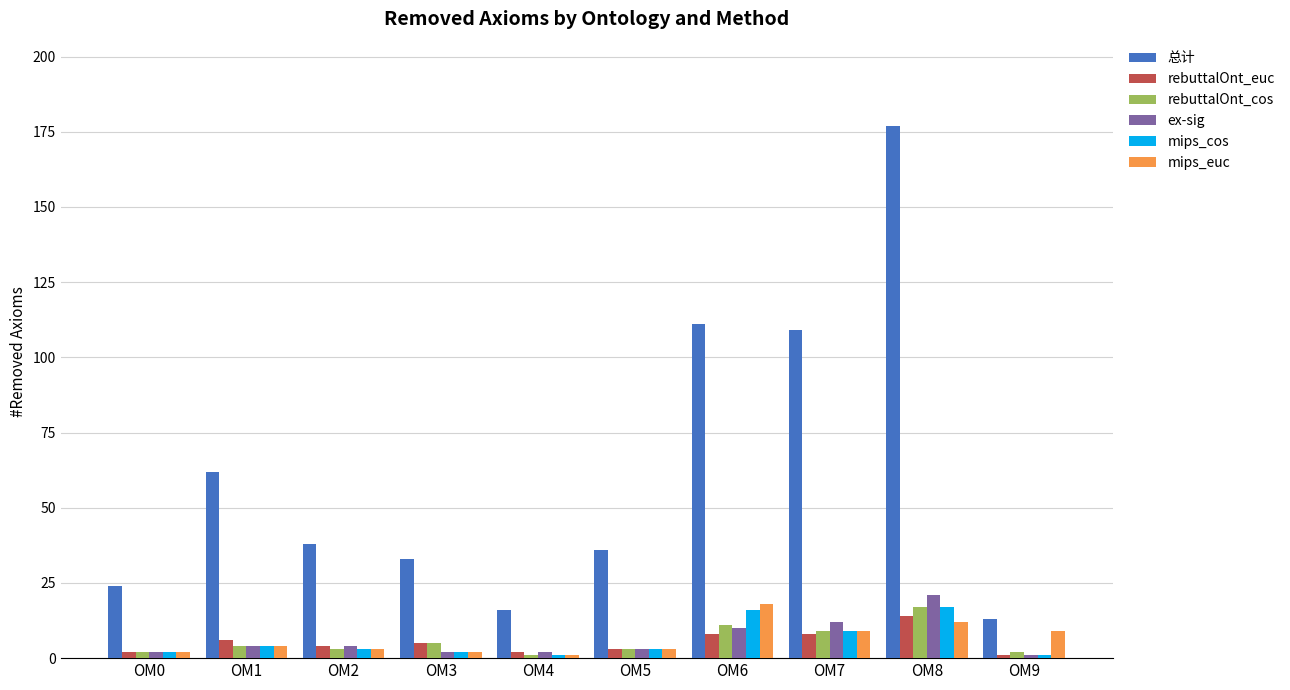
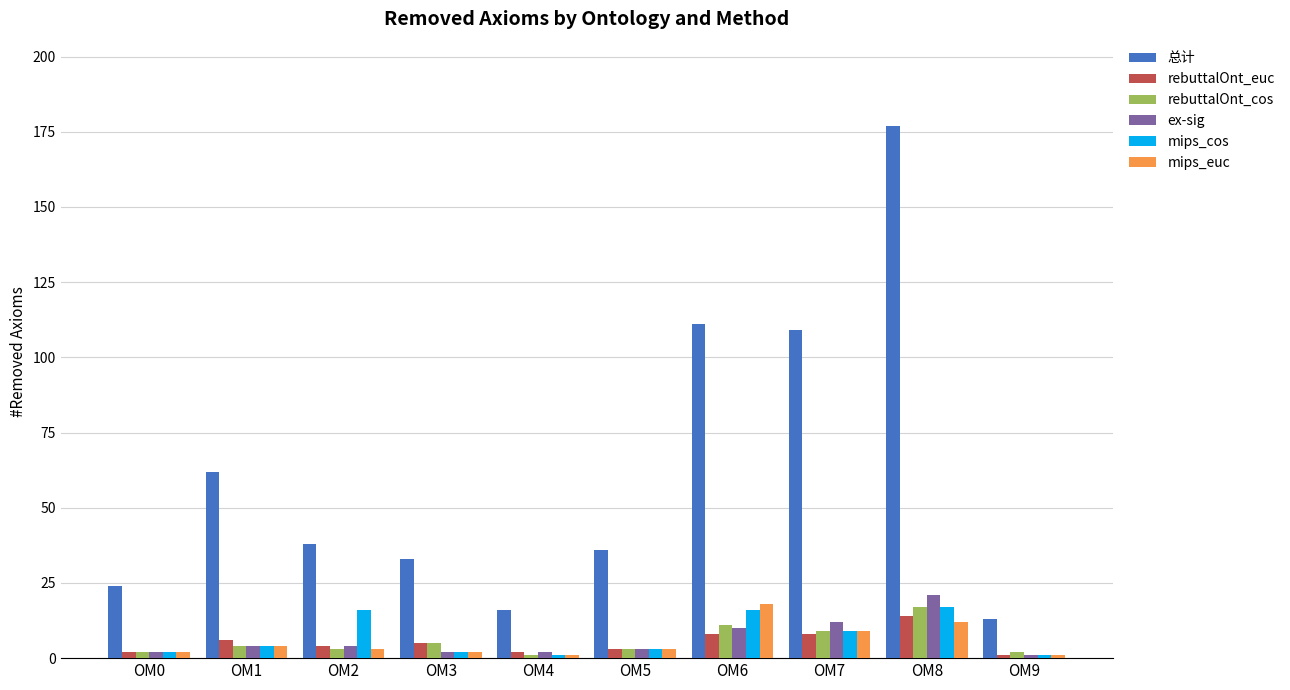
mips_cos, OM2: 3 -> 16
mips_euc, OM9: 9 -> 1
